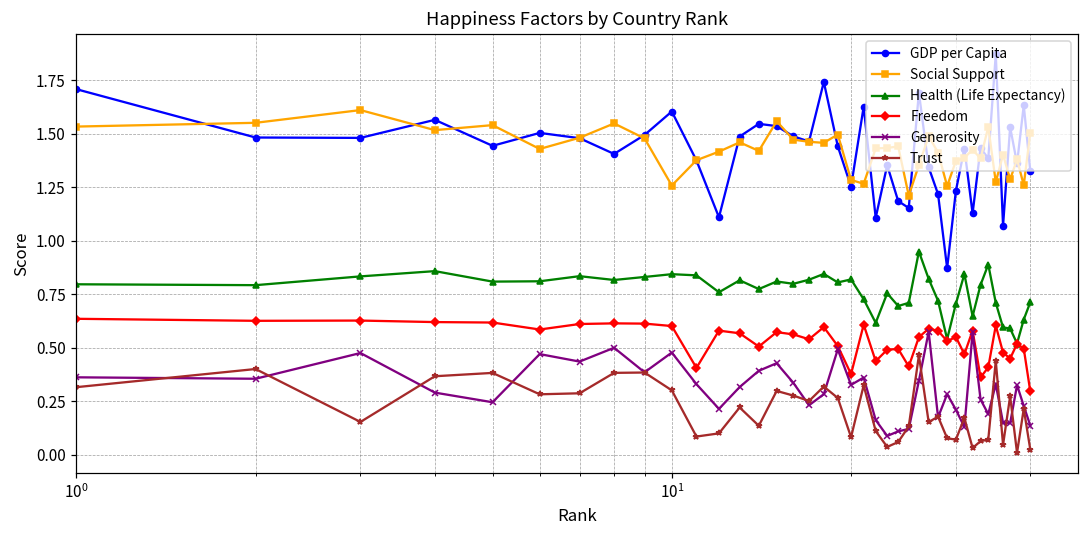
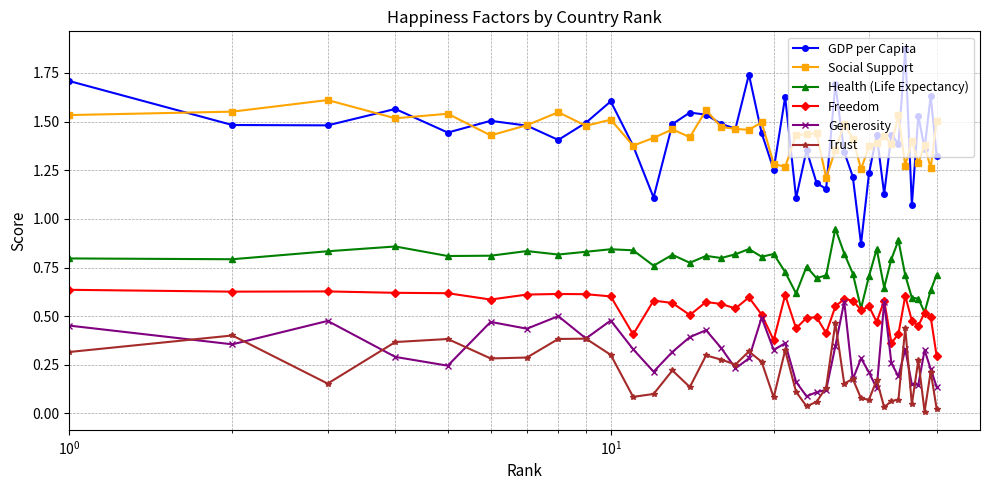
Generosity, 10^0: 0.36 -> 0.45
Social Support, 10^1: 1.26 -> 1.51
